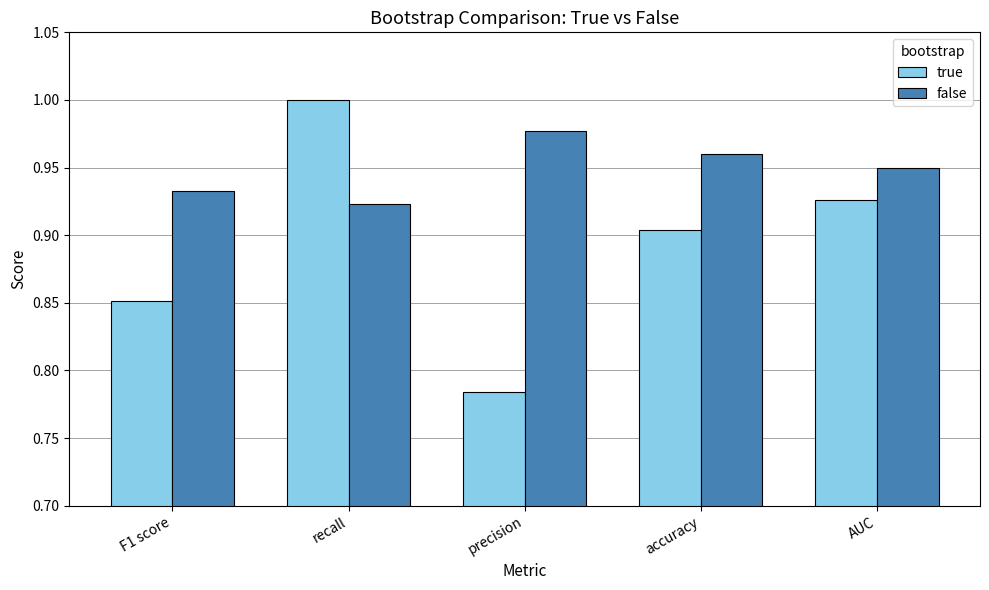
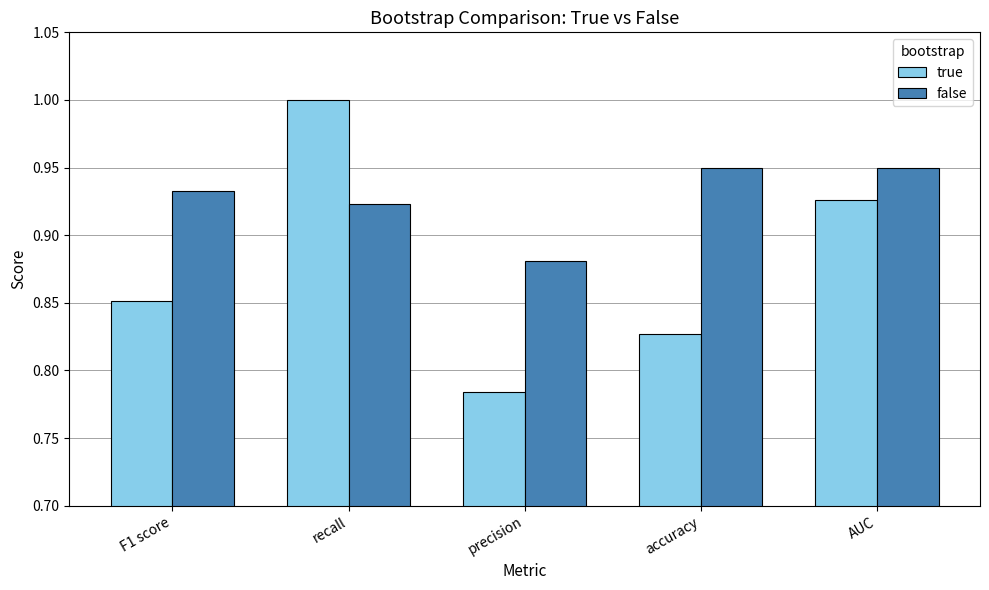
false, precision: 0.977 -> 0.881
true, accuracy: 0.904 -> 0.827
false, accuracy: 0.96 -> 0.95
